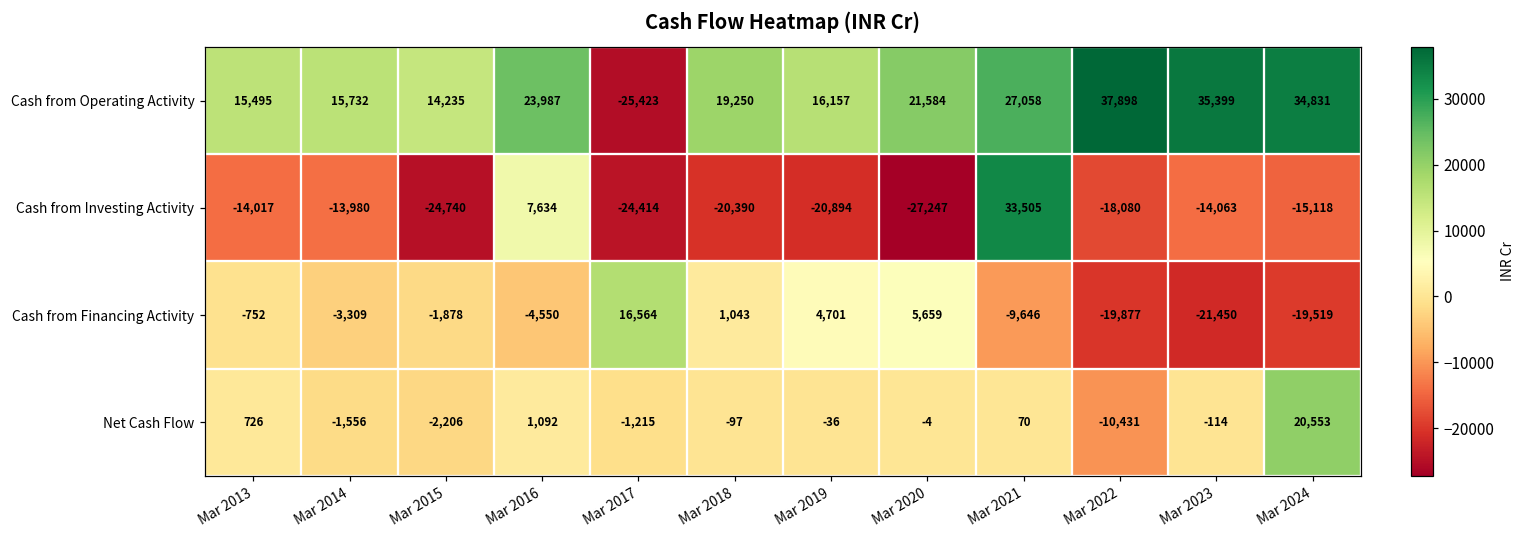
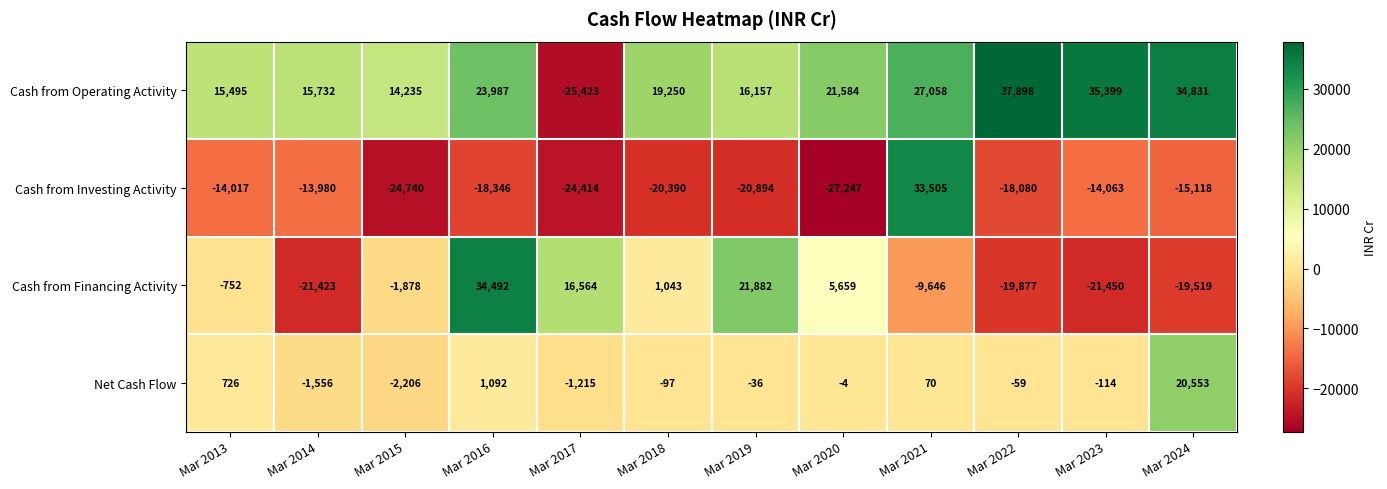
Cash from Investing Activity, Mar 2016: 7,634 -> -18,346
Cash from Financing Activity, Mar 2014: -3,309 -> -21,423
Cash from Financing Activity, Mar 2016: -4,550 -> 34,492
Cash from Financing Activity, Mar 2019: 4,701 -> 21,882
Net Cash Flow, Mar 2022: -10,431 -> -59
